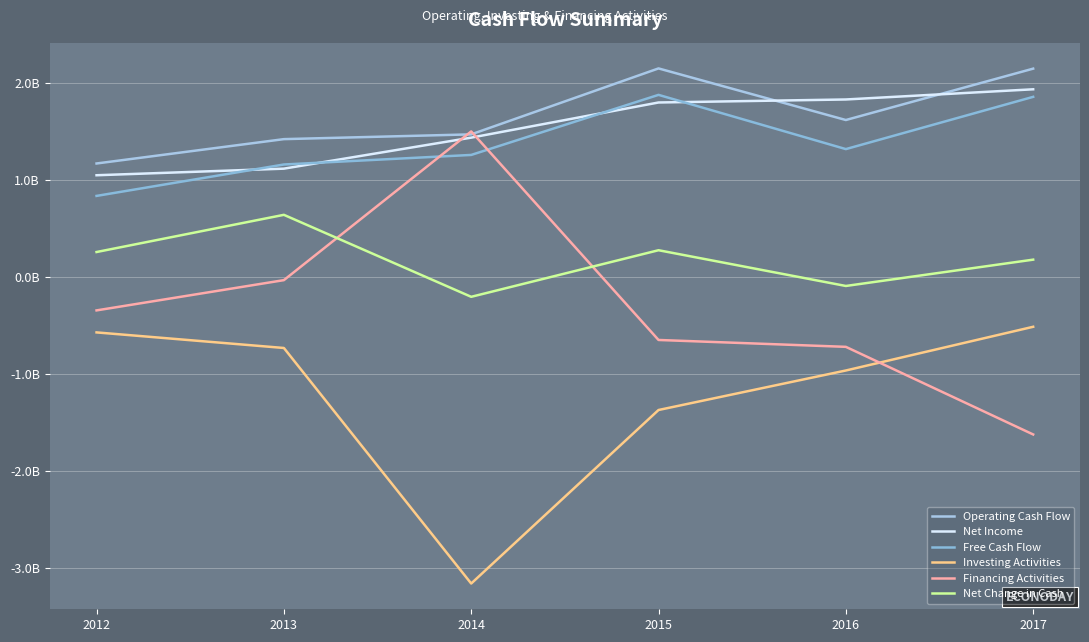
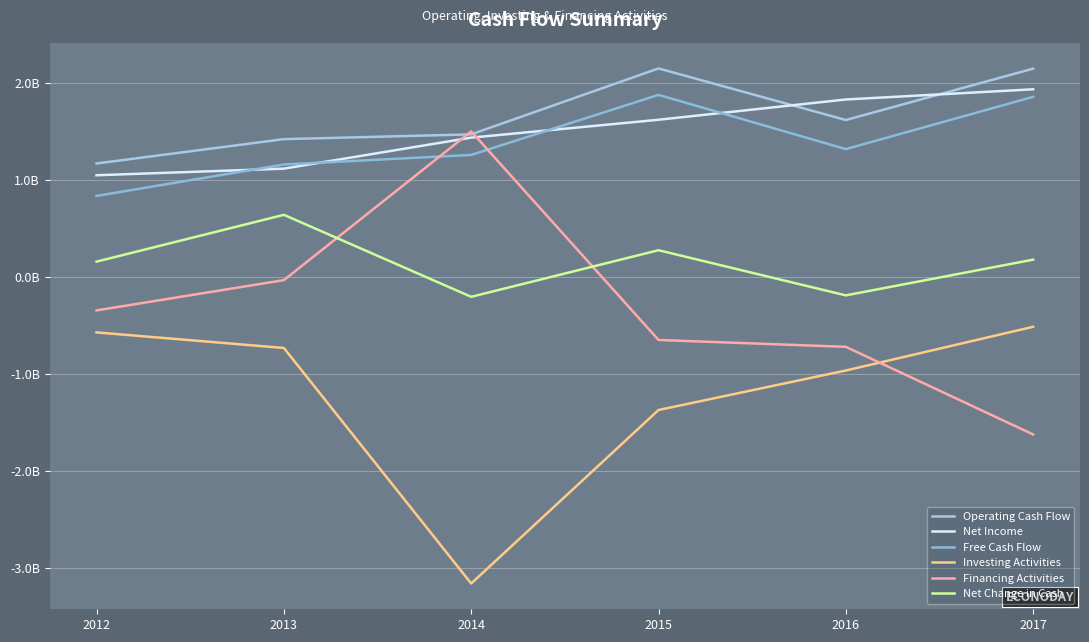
Net Change in Cash, 2012: 300000000 -> 200000000
Net Income, 2015: 1800000000 -> 1600000000
Net Change in Cash, 2016: -100000000 -> -200000000
